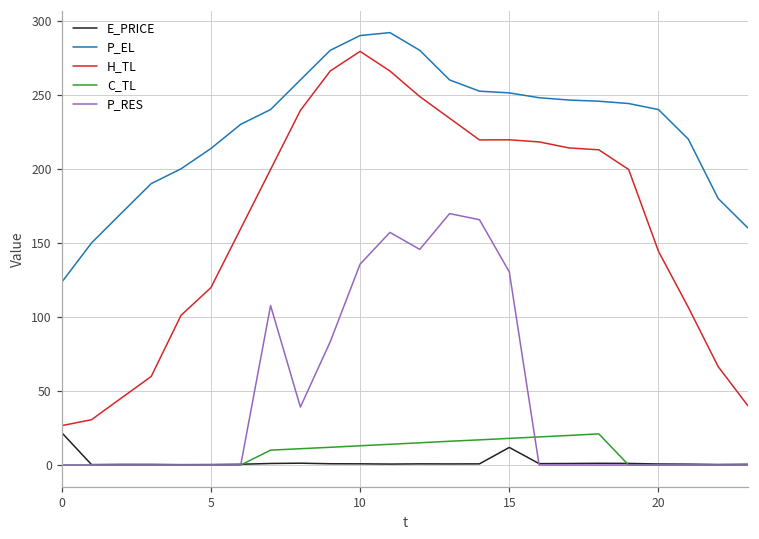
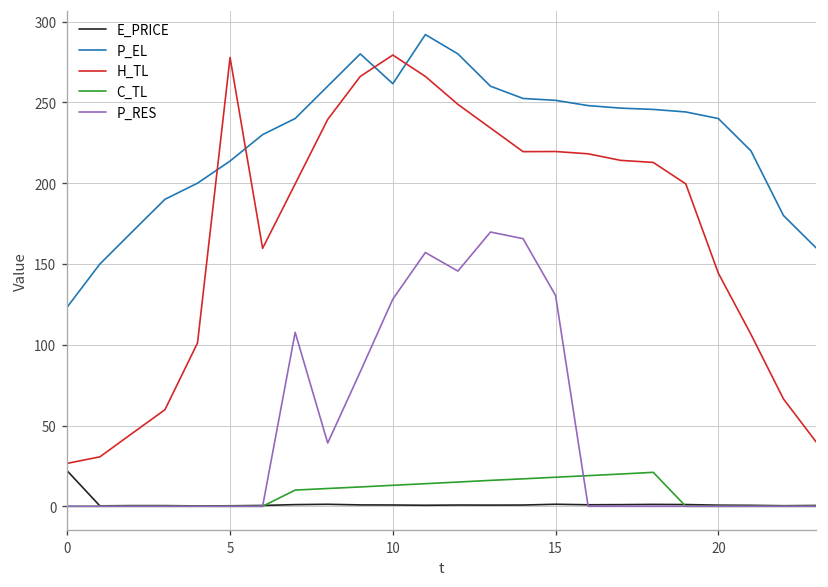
H_TL, 5: 120 -> 278
P_EL, 10: 290 -> 262
P_RES, 10: 136 -> 128
E_PRICE, 15: 12 -> 1
